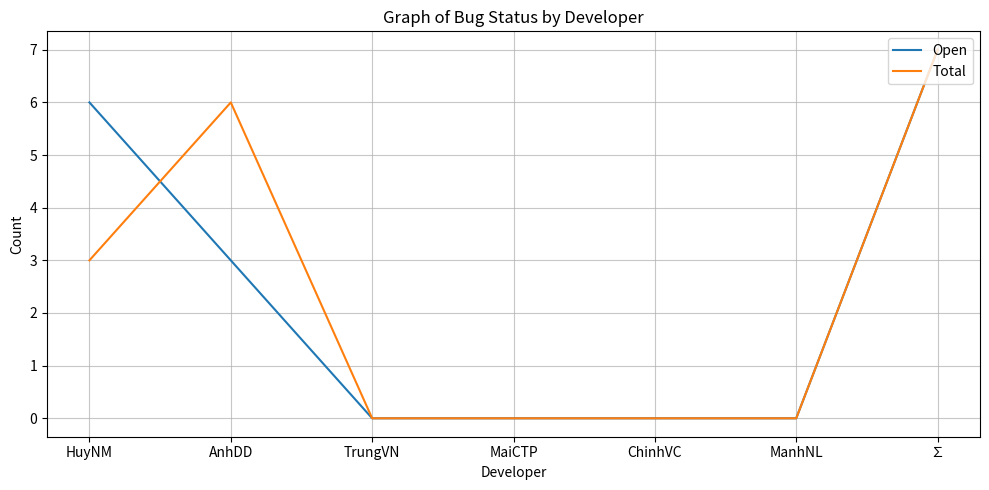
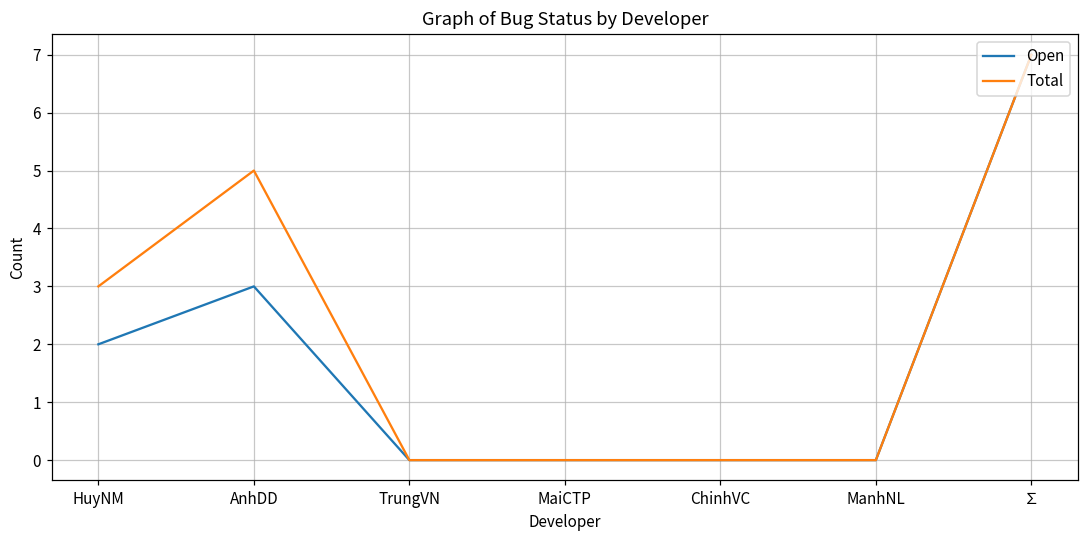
Open, HuyNM: 6 -> 2
Total, AnhDD: 6 -> 5
